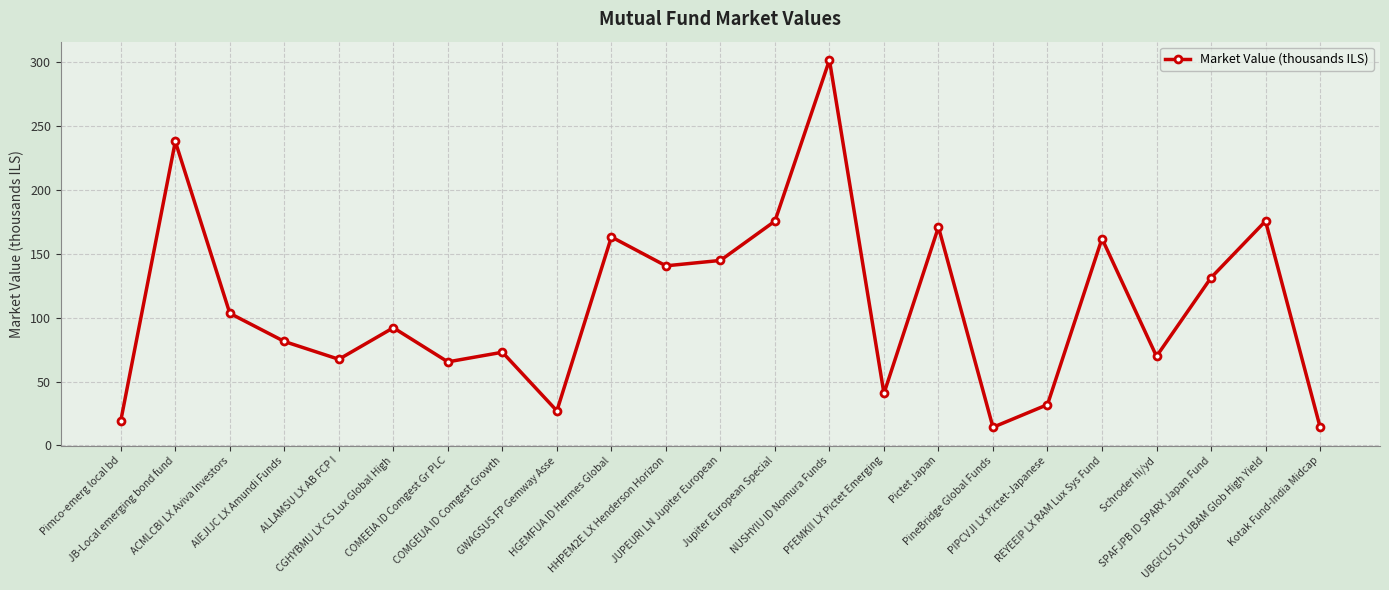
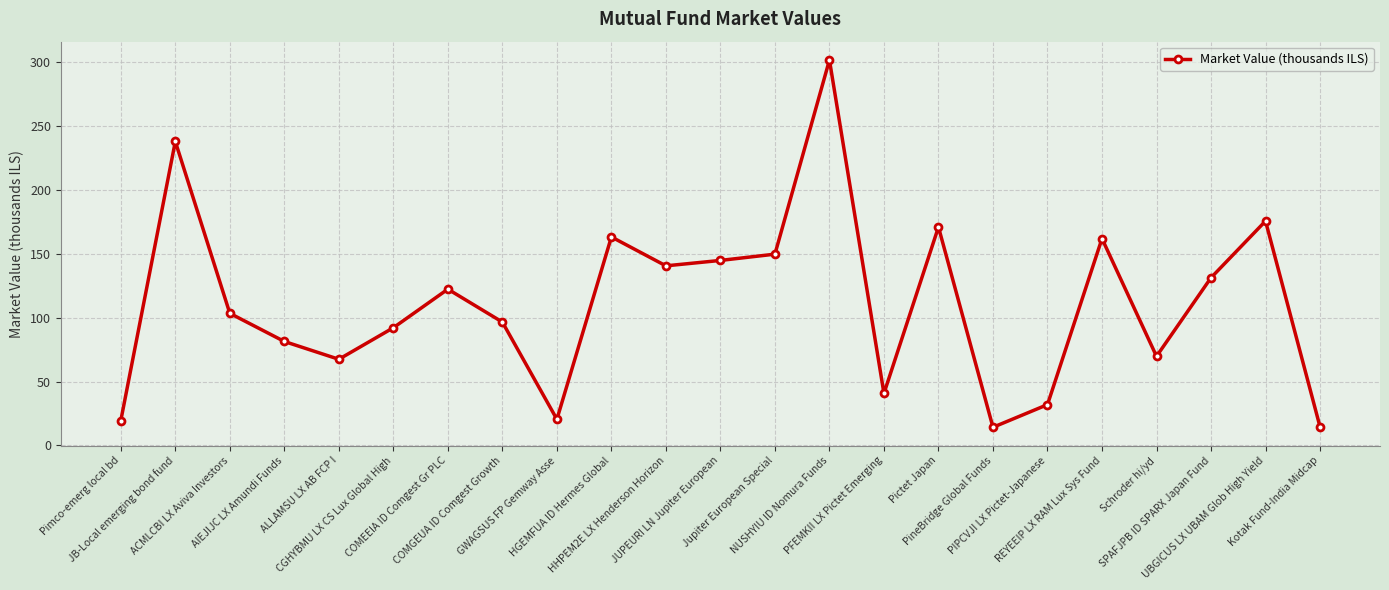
COMEEIA ID Comgest Gr PLC: 65 -> 122
COMGEUA ID Comgest Growth: 73 -> 97
GWAGSUS FP Gemway Asse: 27 -> 20
Jupiter European Special: 176 -> 150
